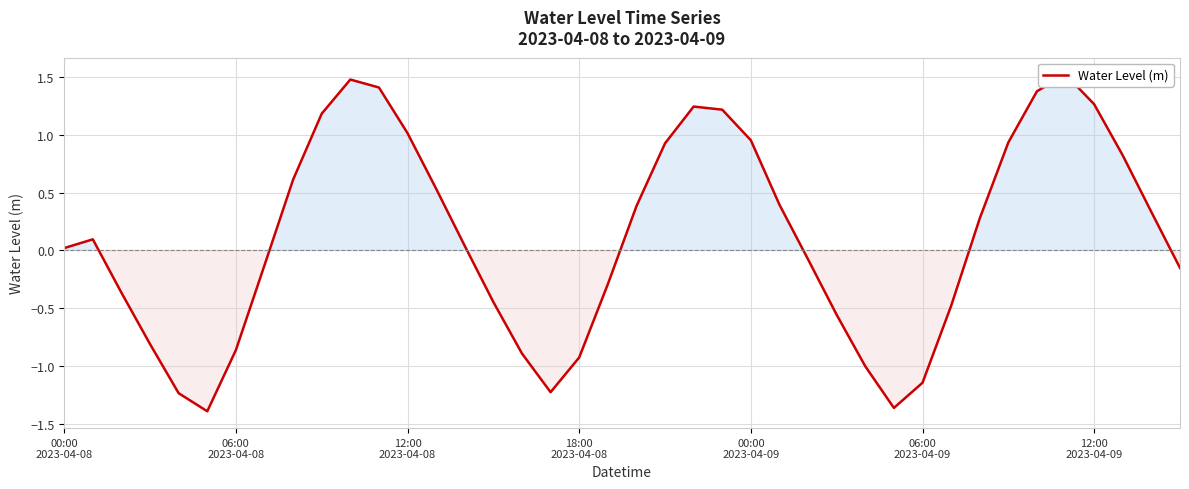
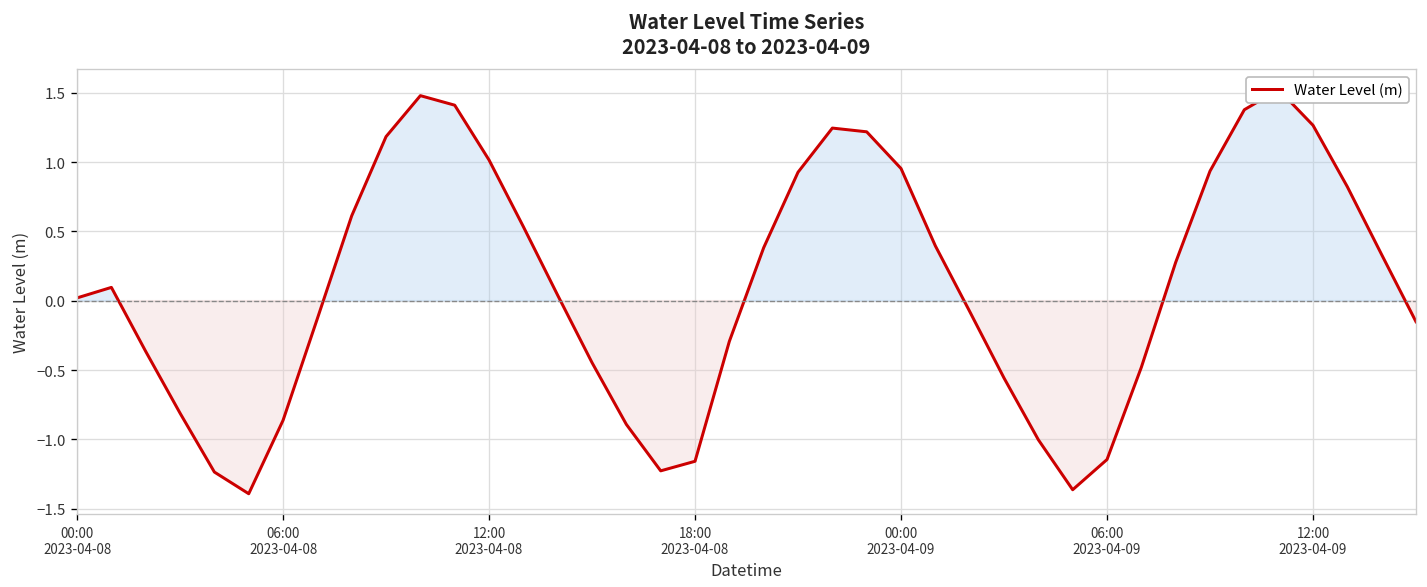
18:00 2023-04-08: -0.93 -> -1.16
